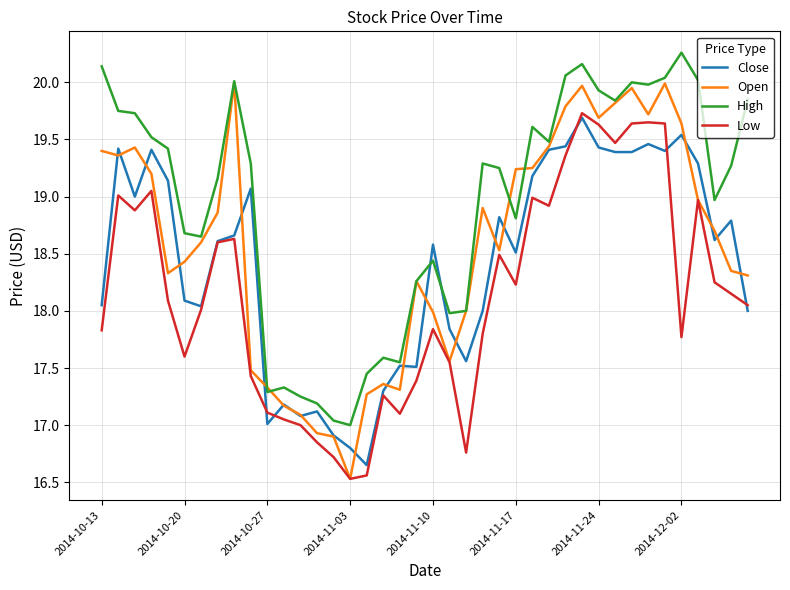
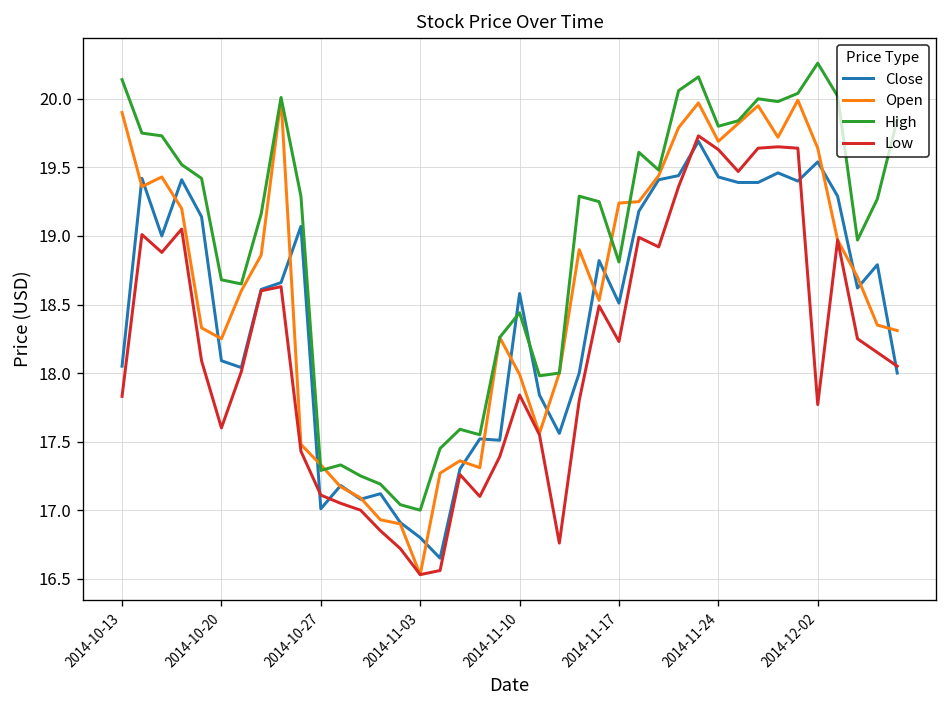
Open, 2014-10-13: 19.4 -> 19.9
Open, 2014-10-20: 18.43 -> 18.25
High, 2014-11-24: 19.93 -> 19.80
